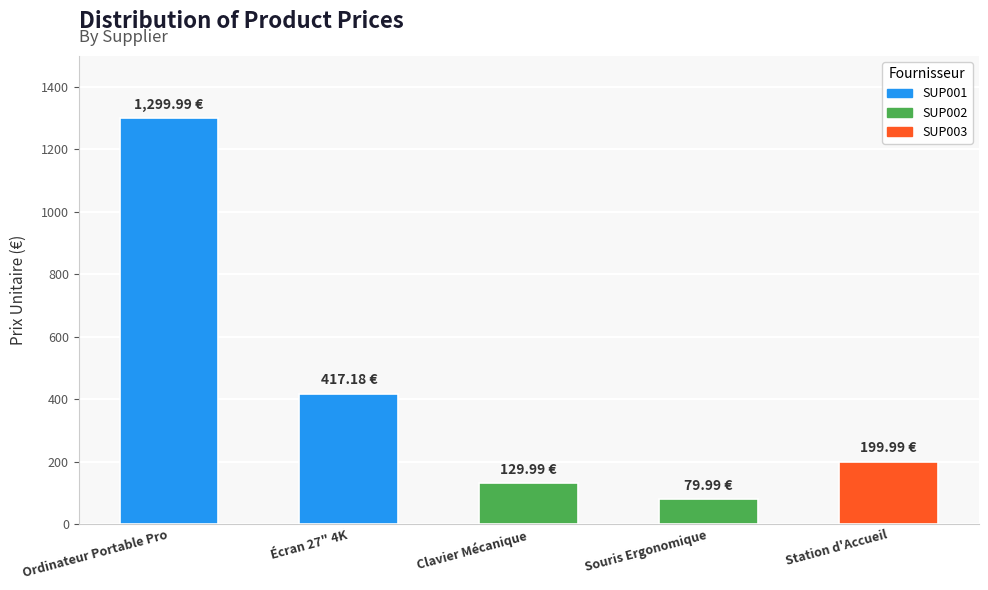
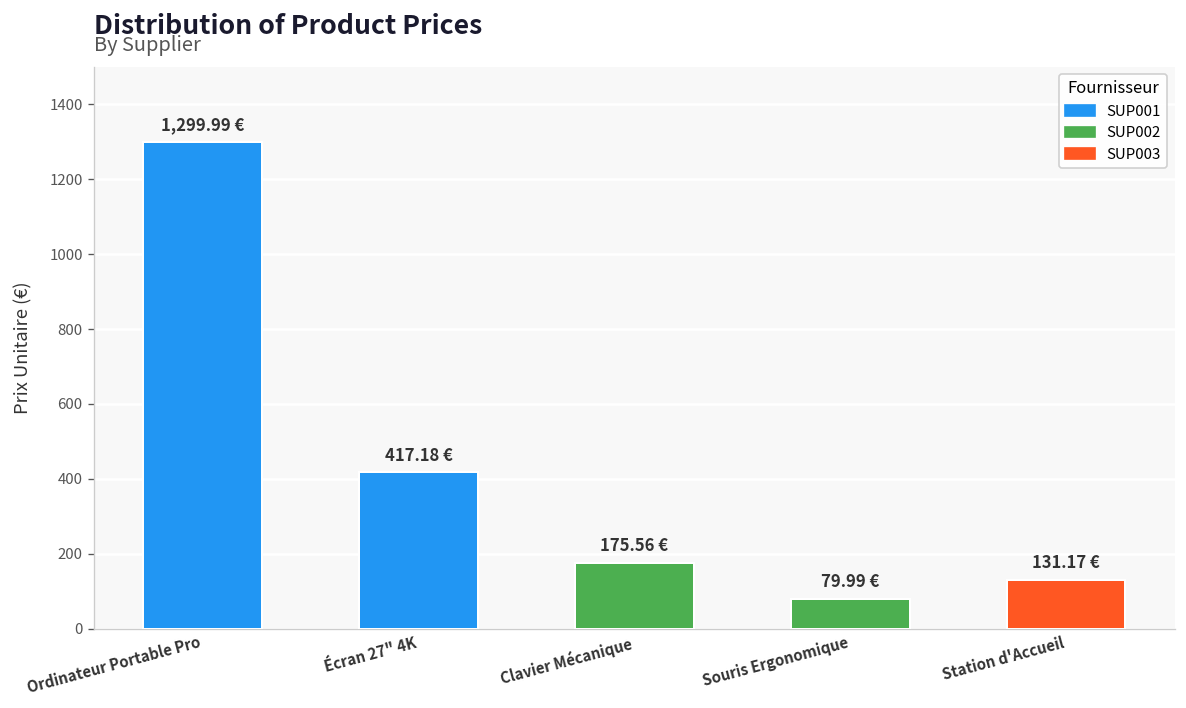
Clavier Mécanique: 129.99 -> 175.56
Station d'Accueil: 199.99 -> 131.17
